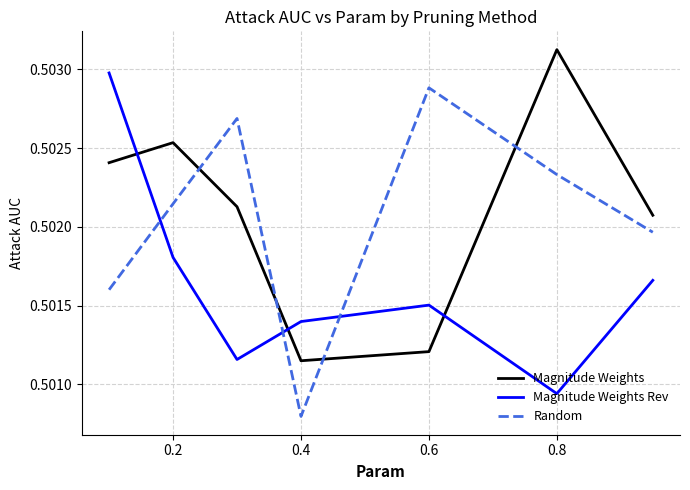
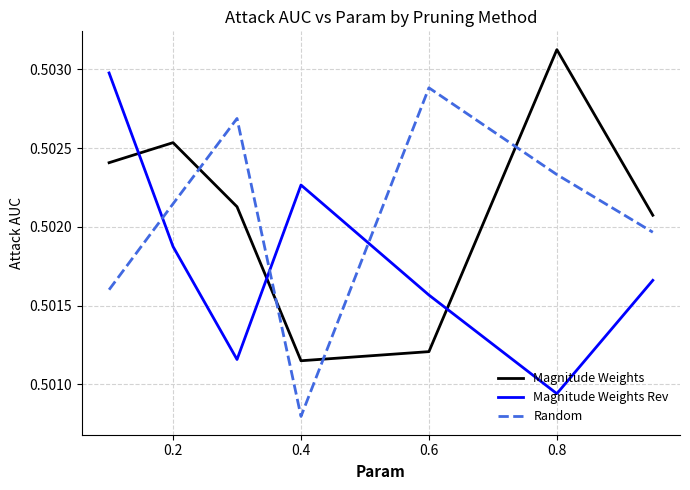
Magnitude Weights Rev, 0.2: 0.50181 -> 0.50187
Magnitude Weights Rev, 0.4: 0.50140 -> 0.50227
Magnitude Weights Rev, 0.6: 0.50150 -> 0.50157
